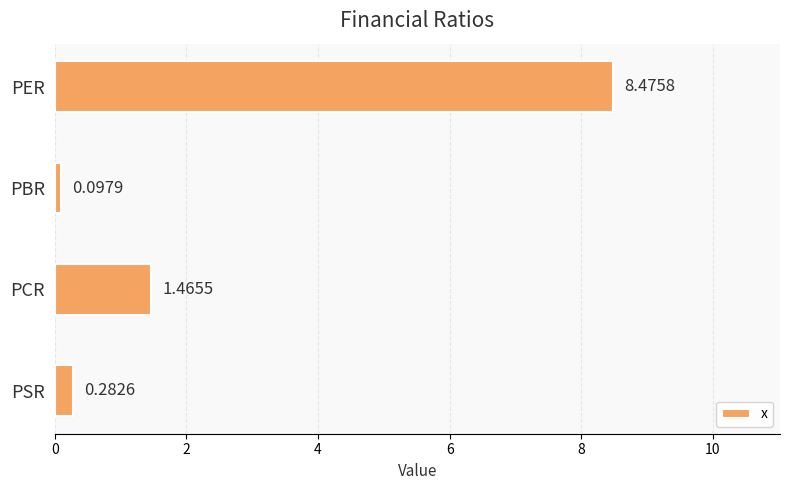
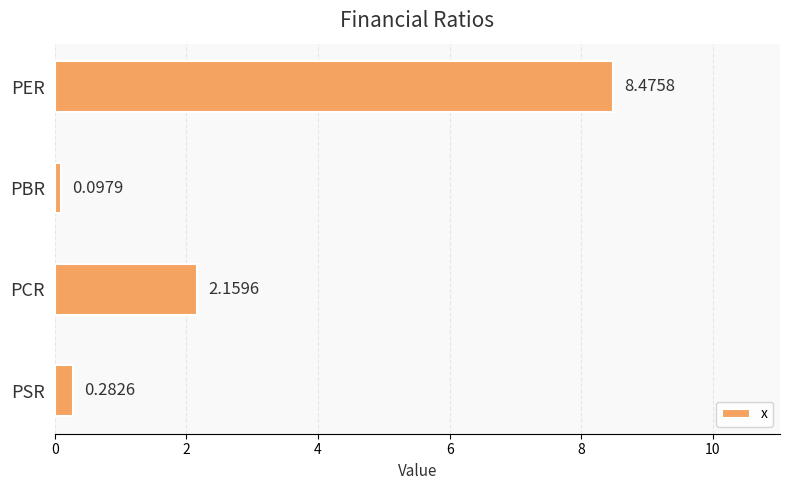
PCR: 1.4655 -> 2.1596
